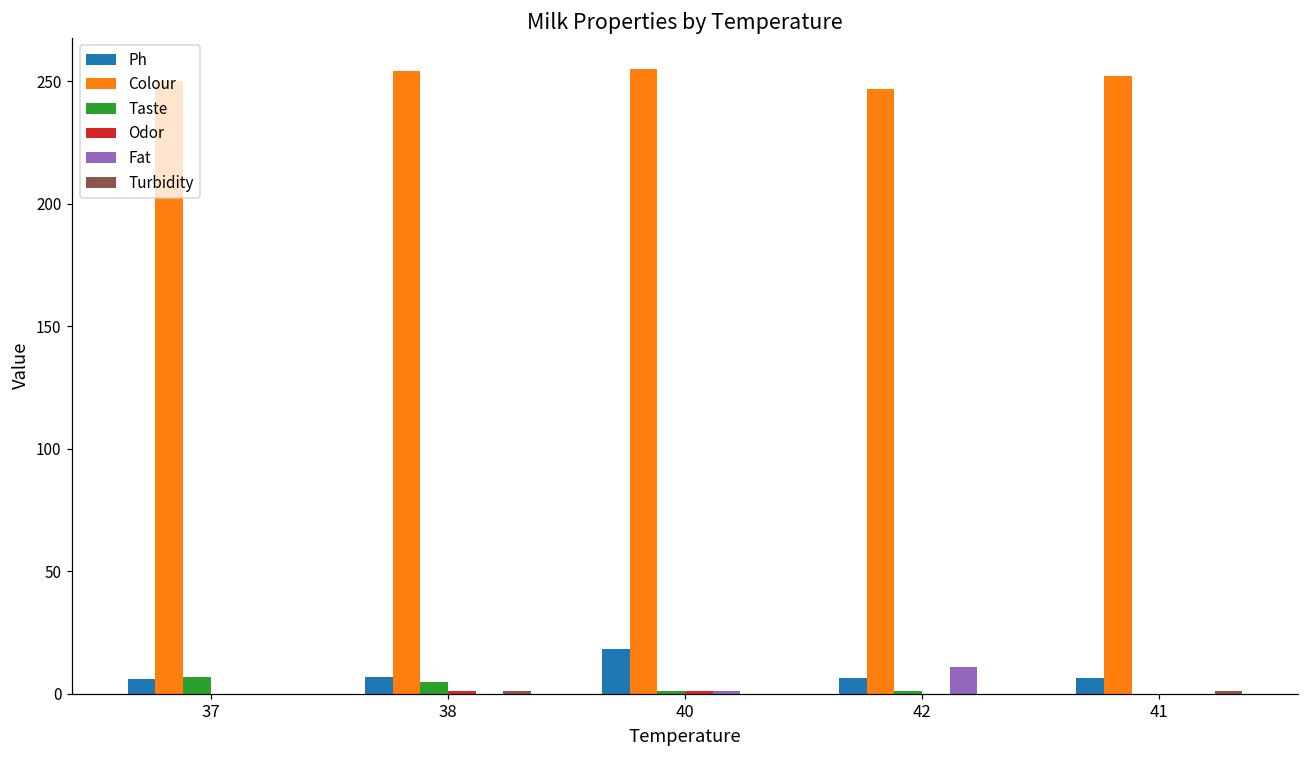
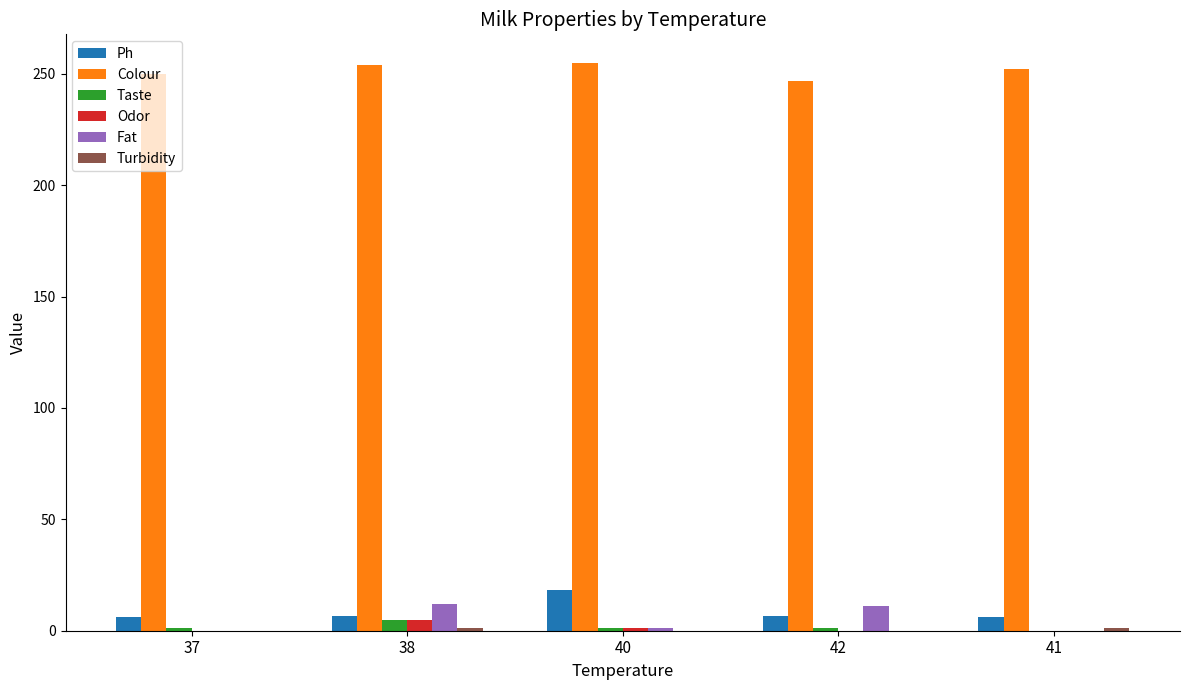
Taste, 37: 7 -> 1
Odor, 38: 1 -> 5
Fat, 38: 0 -> 12
